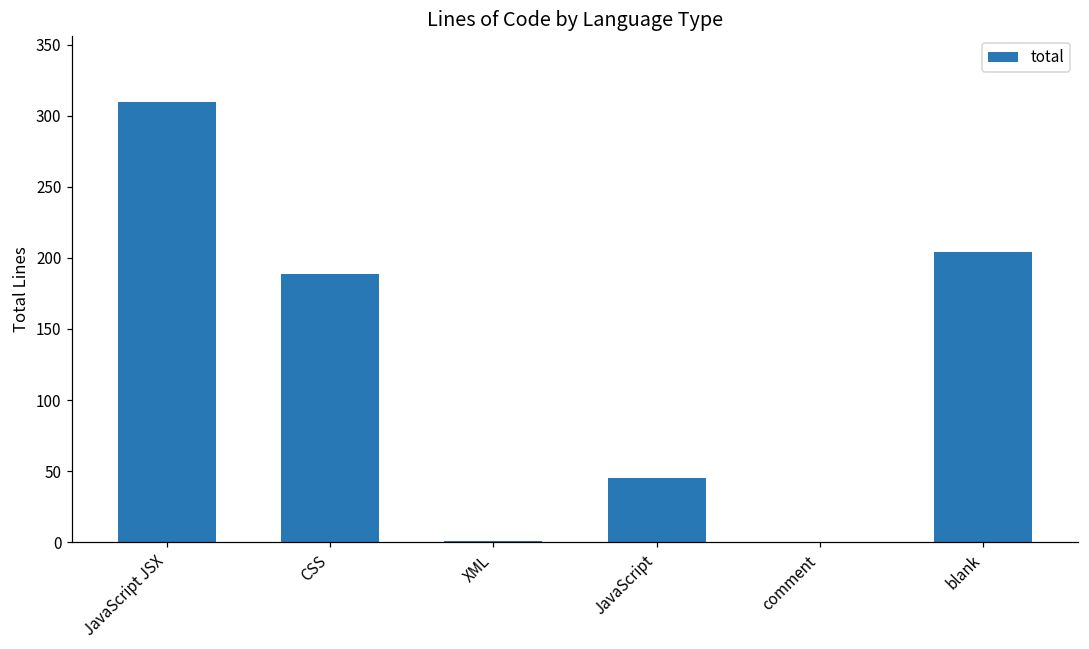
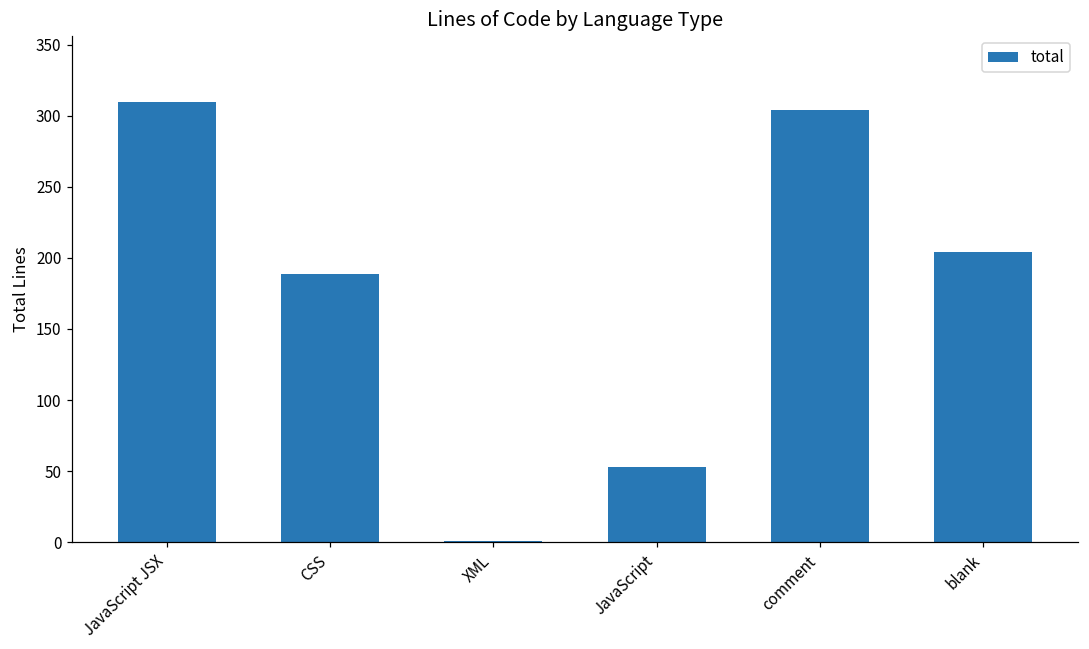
JavaScript: 45 -> 53
comment: 0 -> 304
